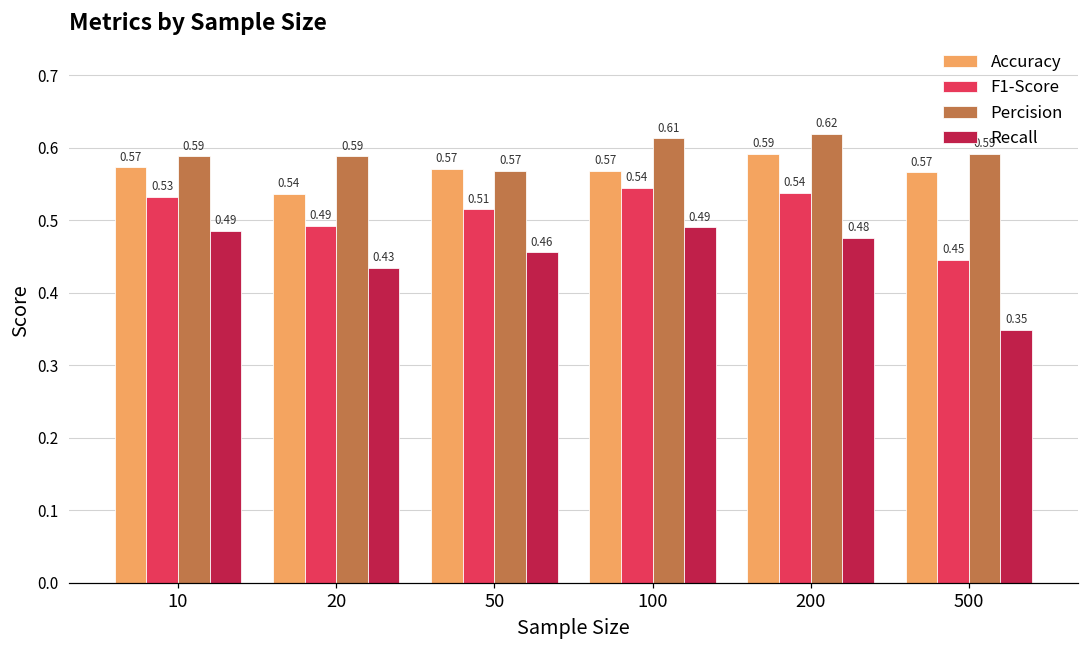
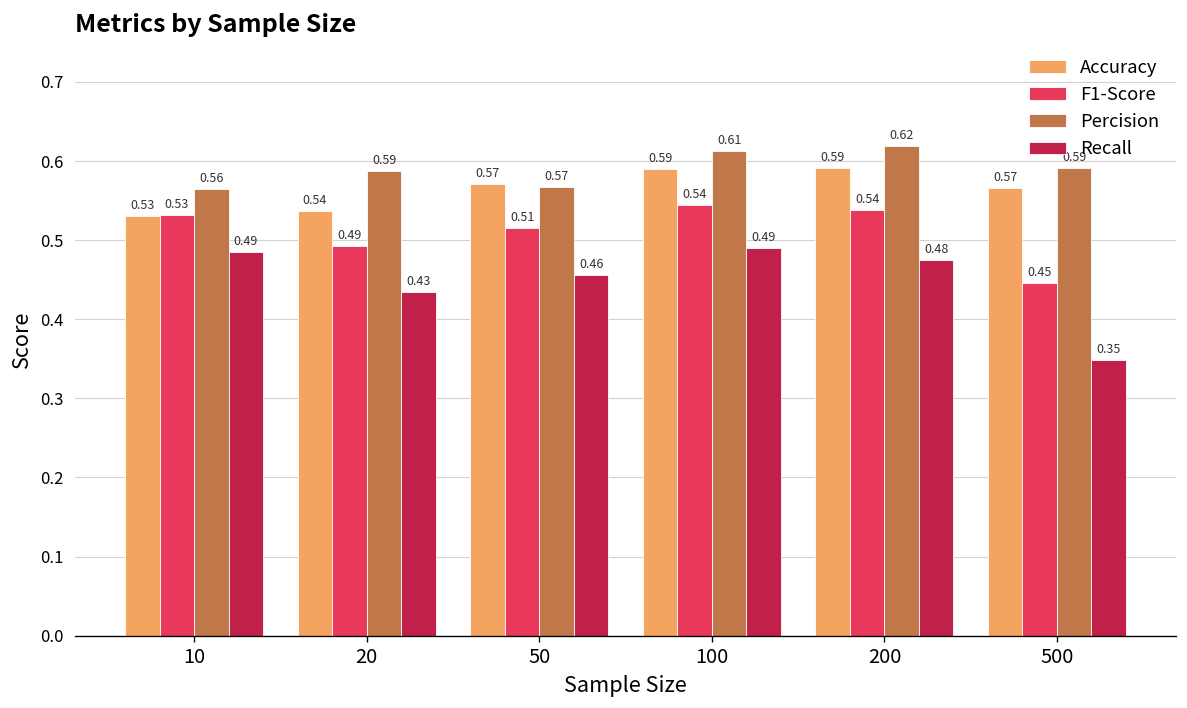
Accuracy, 10: 0.57 -> 0.53
Percision, 10: 0.59 -> 0.56
Accuracy, 100: 0.57 -> 0.59
